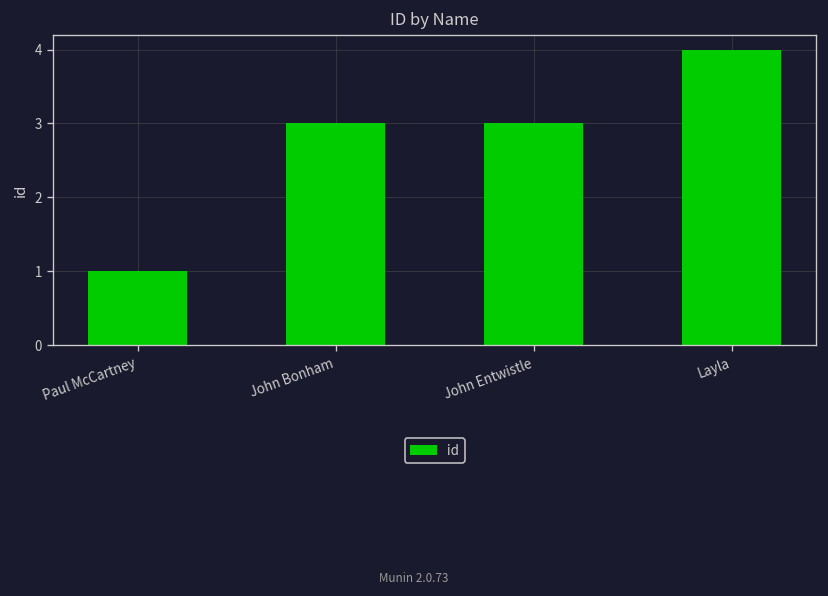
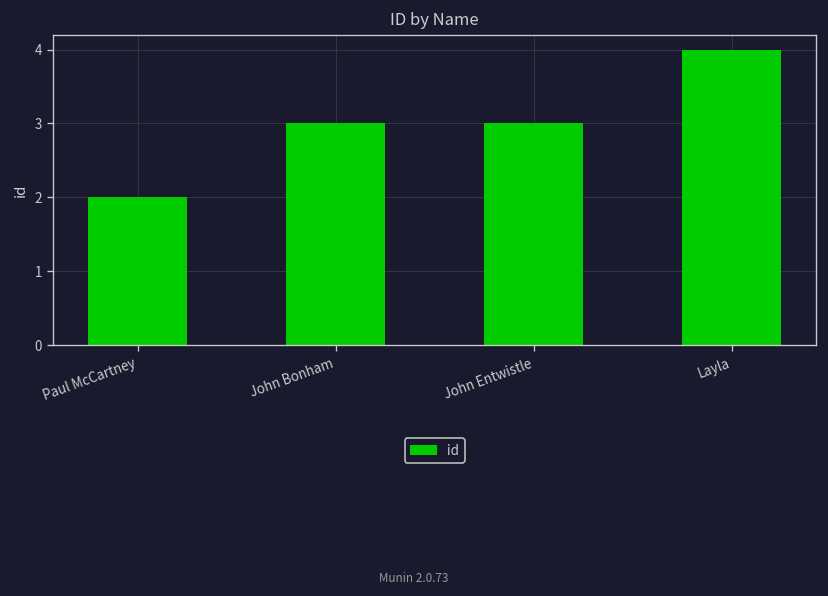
Paul McCartney: 1 -> 2
